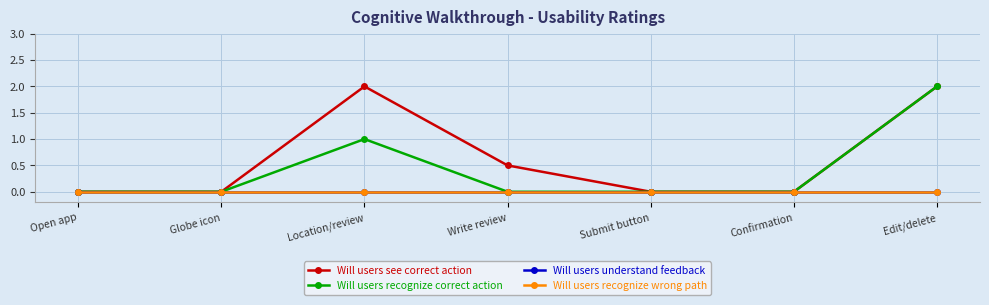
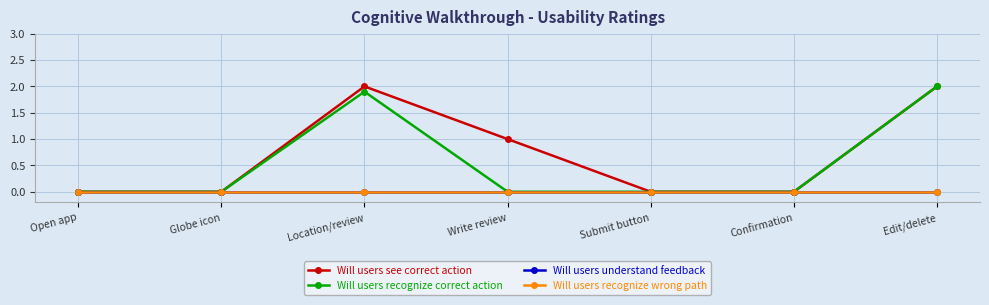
Will users recognize correct action, Location/review: 1.0 -> 1.9
Will users see correct action, Write review: 0.5 -> 1.0
